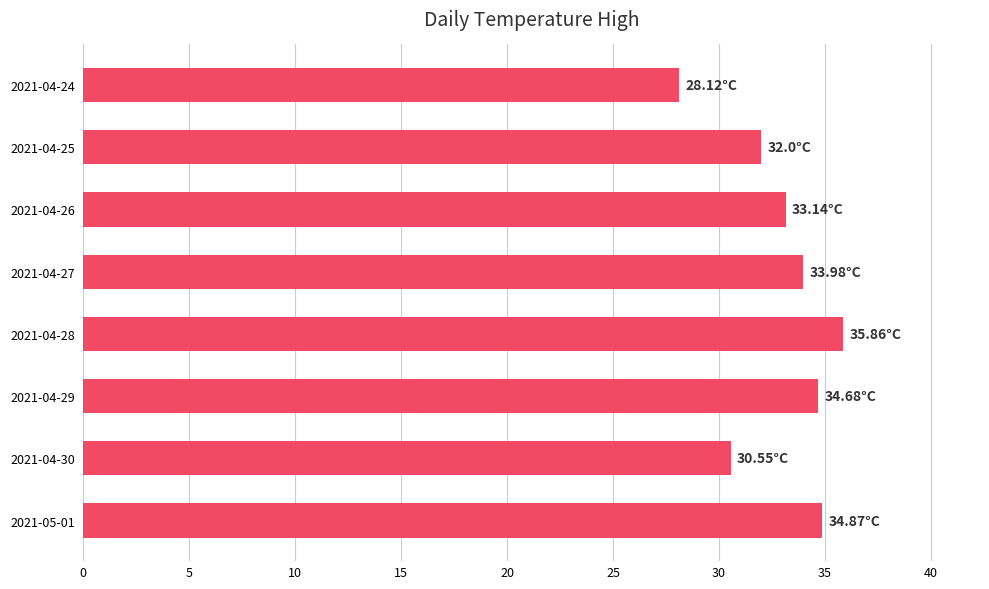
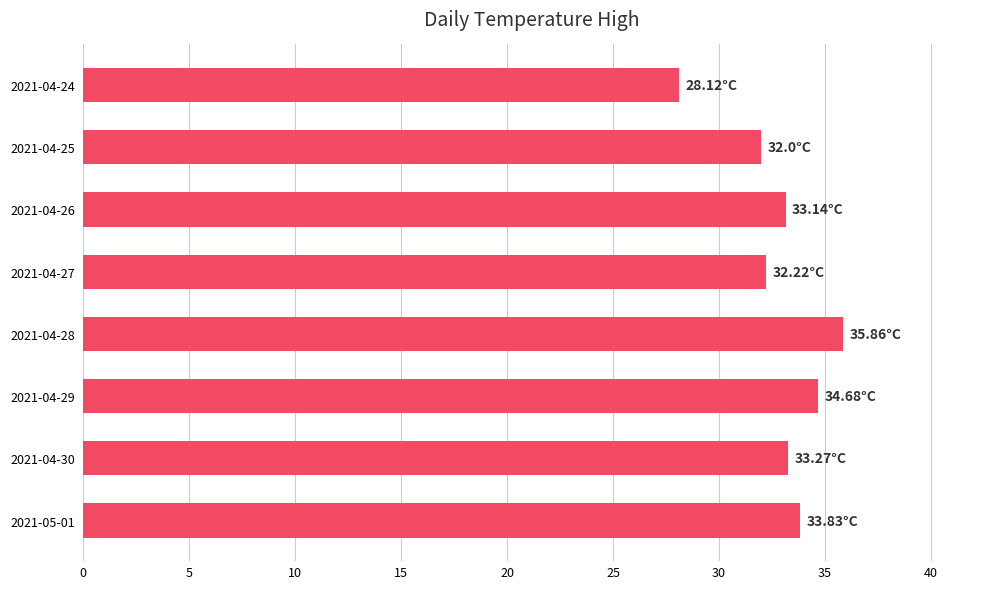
2021-04-27: 33.98°C -> 32.22°C
2021-04-30: 30.55°C -> 33.27°C
2021-05-01: 34.87°C -> 33.83°C
